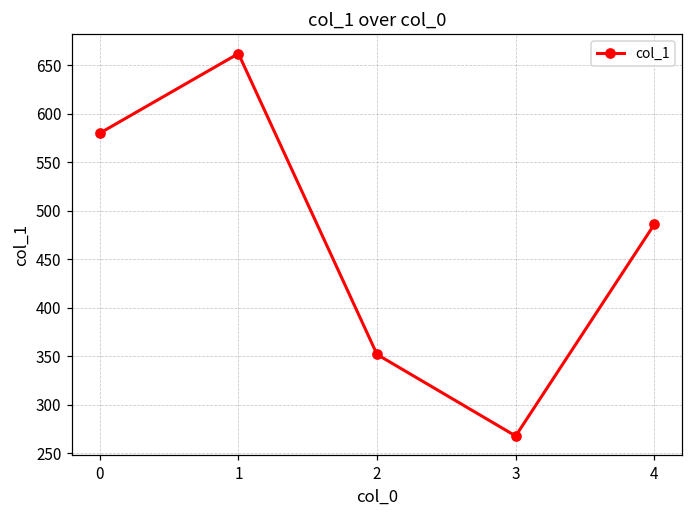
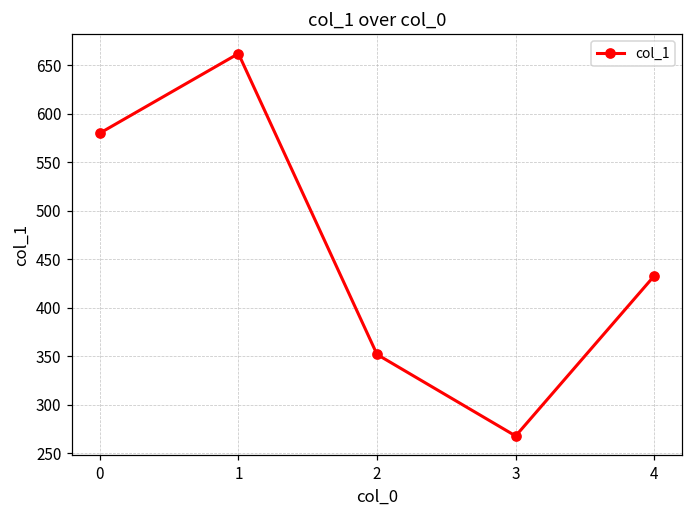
4: 490 -> 430
